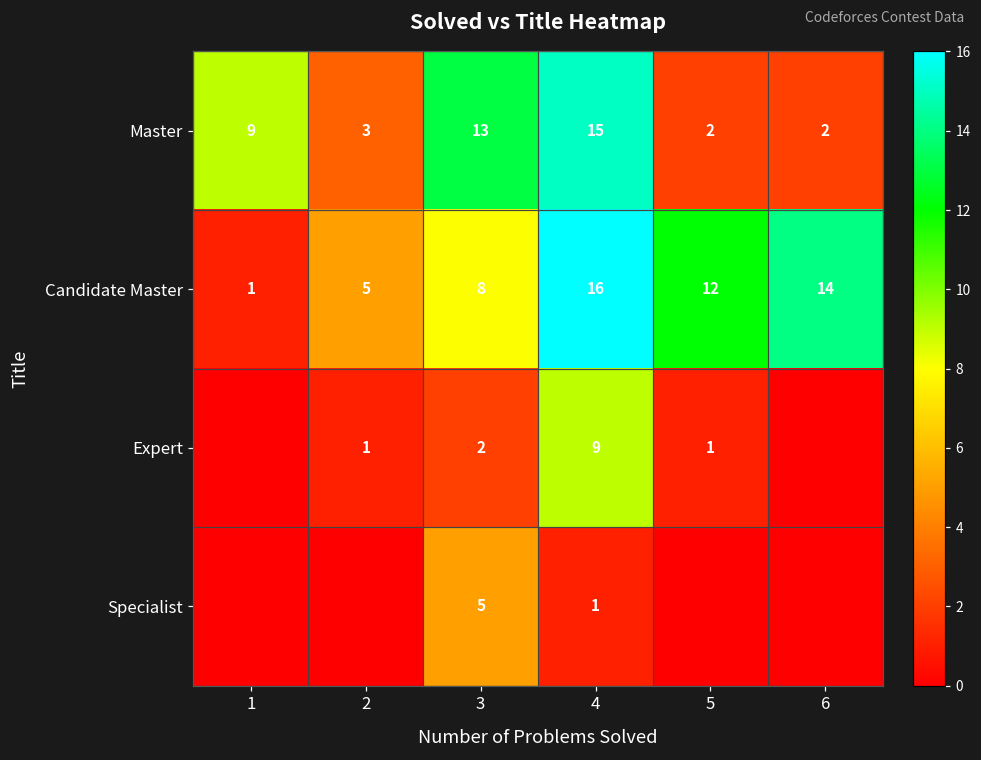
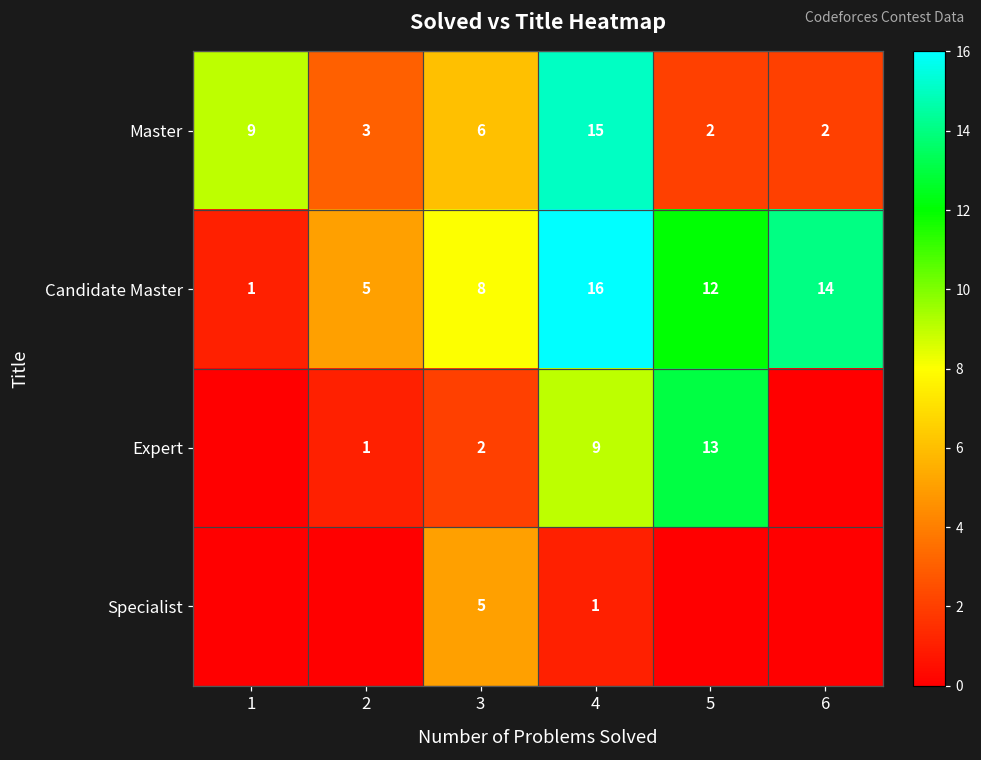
Master, 3: 13 -> 6
Expert, 5: 1 -> 13
